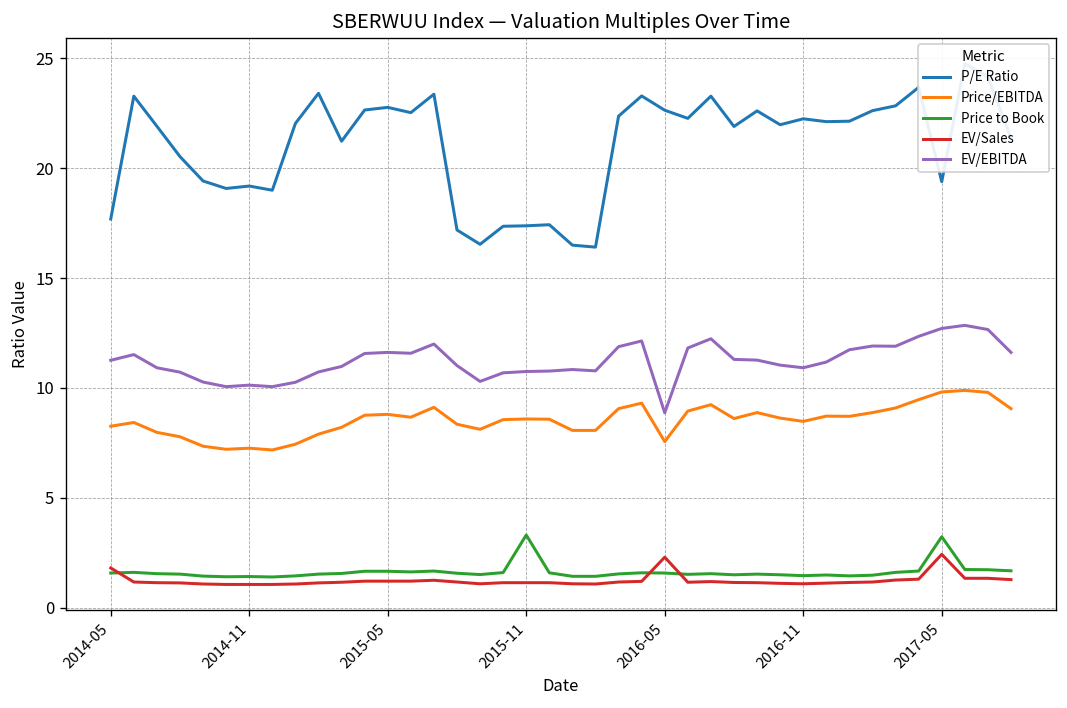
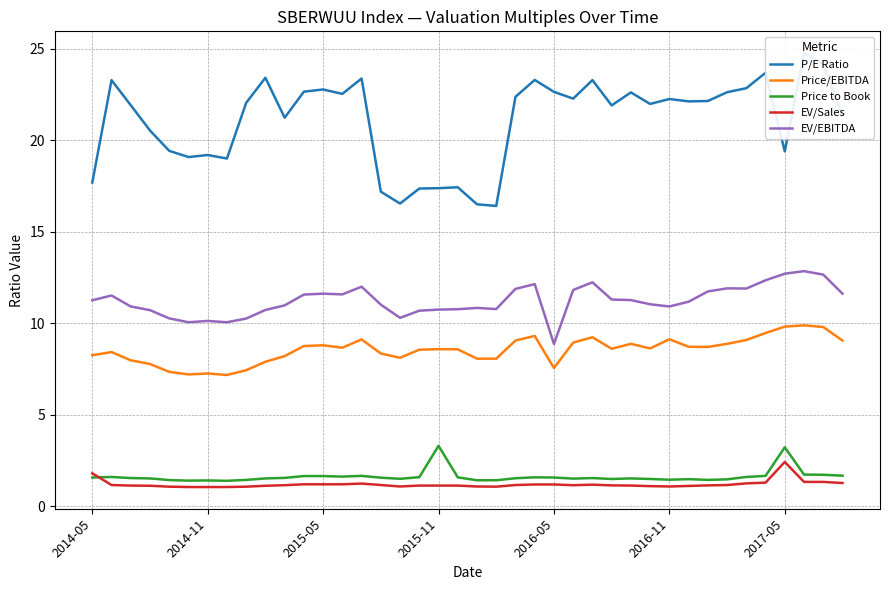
EV/Sales, 2016-05: 2.3 -> 1.2
Price/EBITDA, 2016-11: 8.5 -> 9.1
